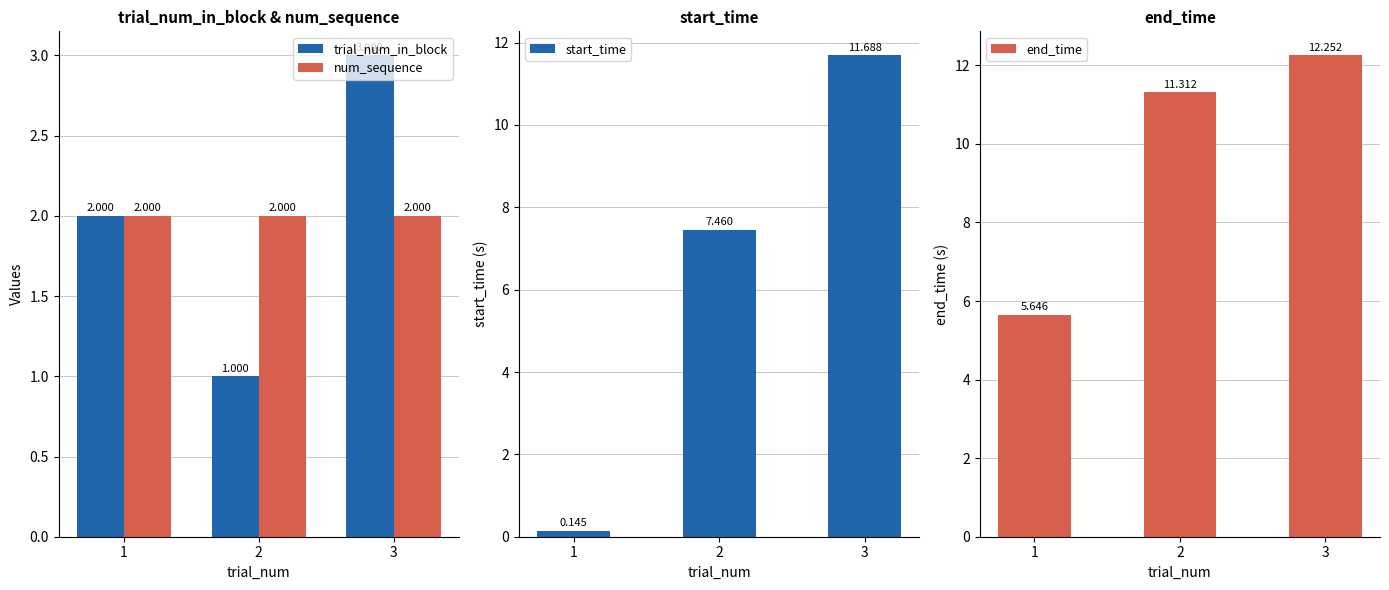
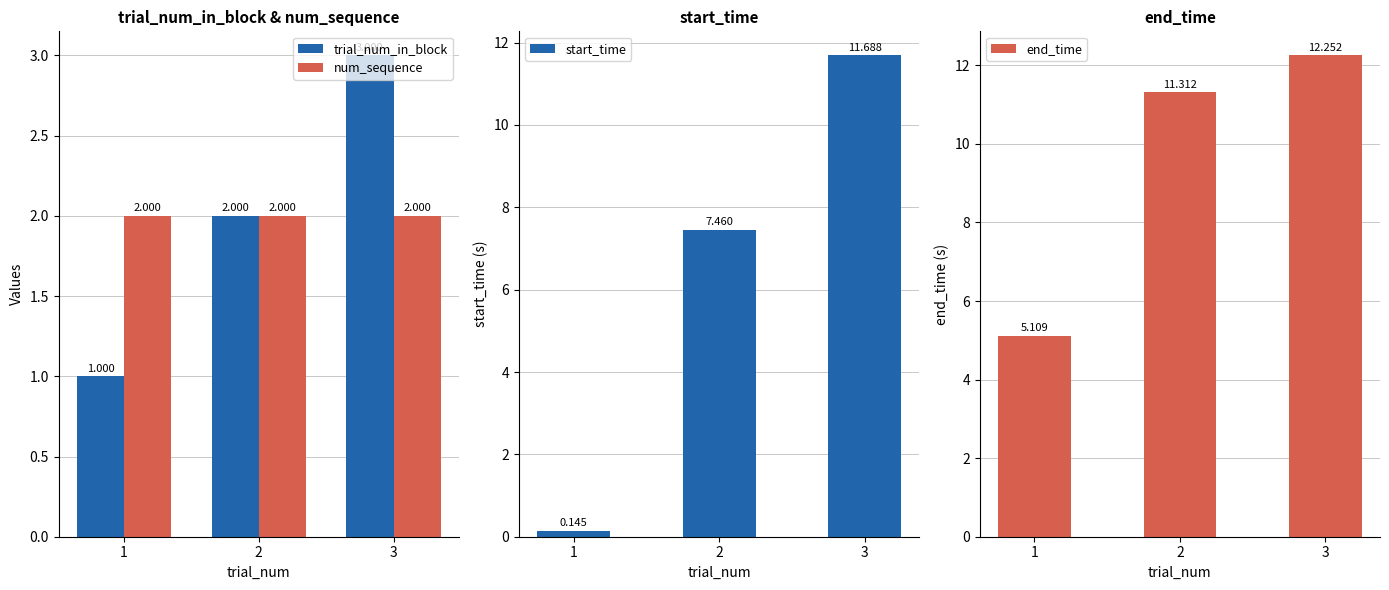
trial_num_in_block & num_sequence, trial_num_in_block, 1: 2.000 -> 1.000
trial_num_in_block & num_sequence, trial_num_in_block, 2: 1.000 -> 2.000
end_time, 1: 5.646 -> 5.109
